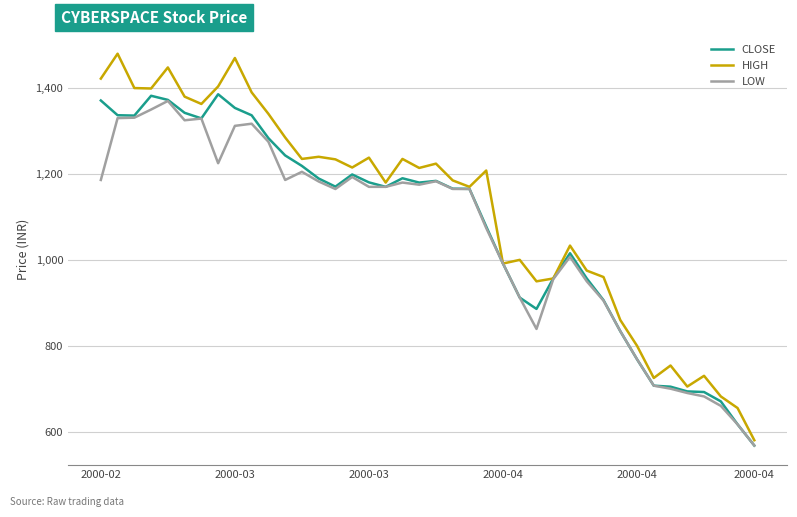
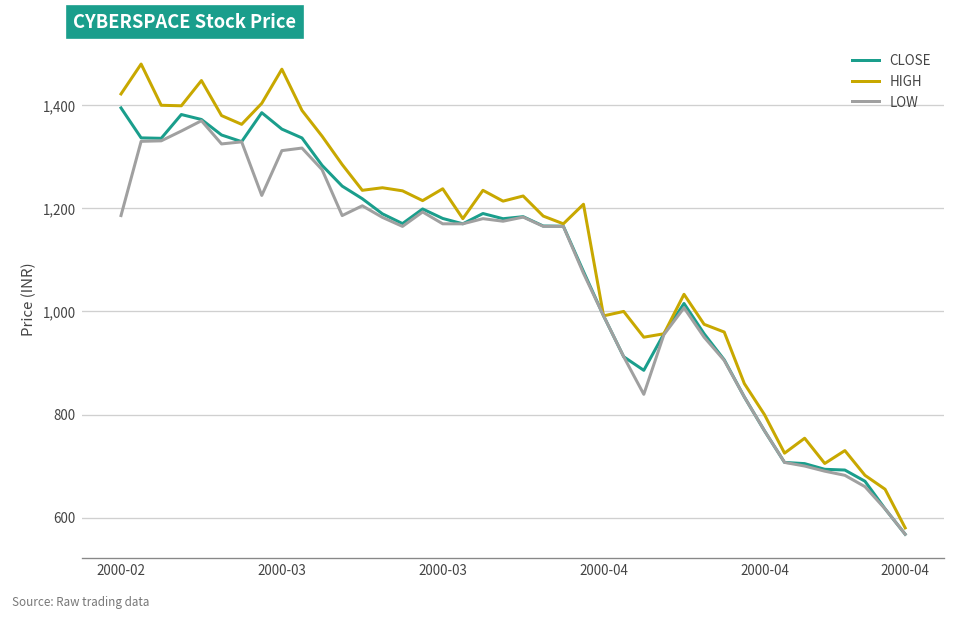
CLOSE, 2000-02: 1,370 -> 1,390
